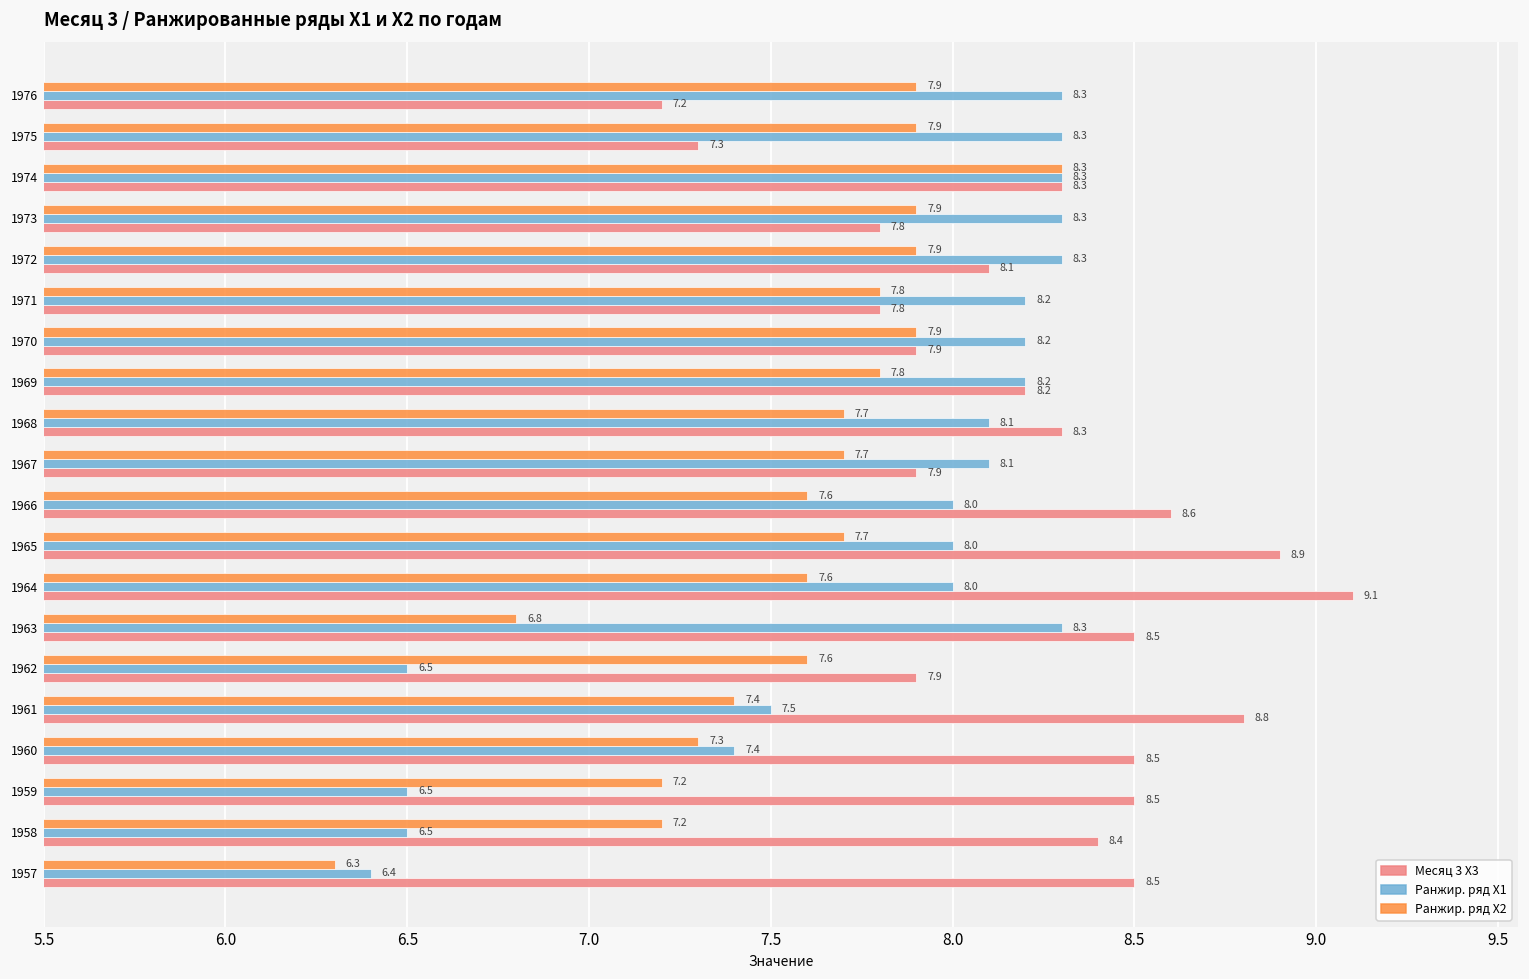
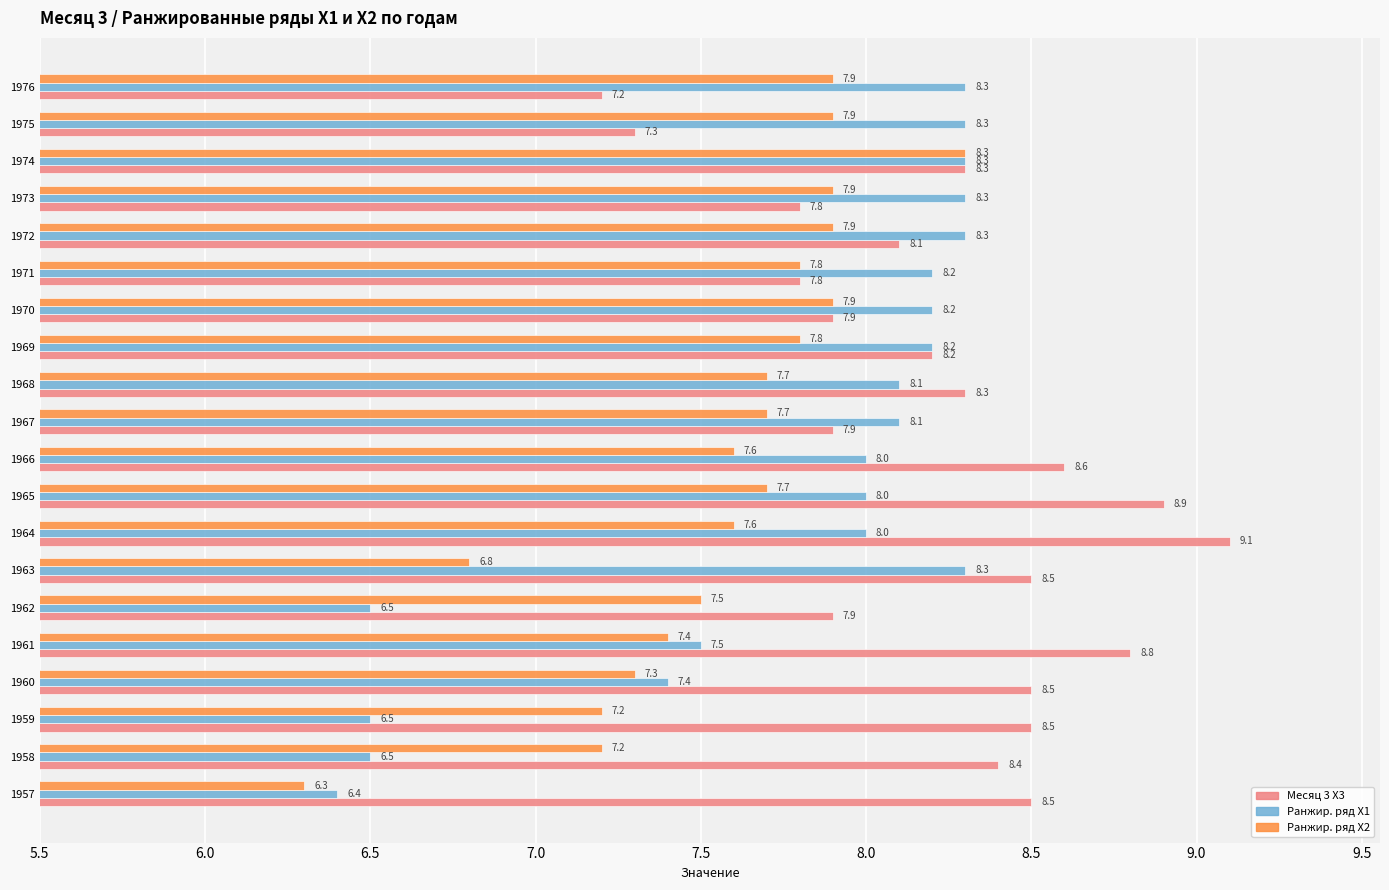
Ранжир. ряд X2, 1962: 7.6 -> 7.5
